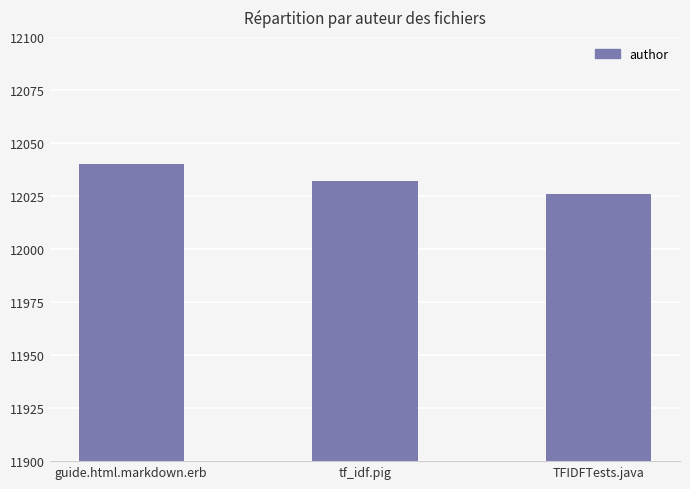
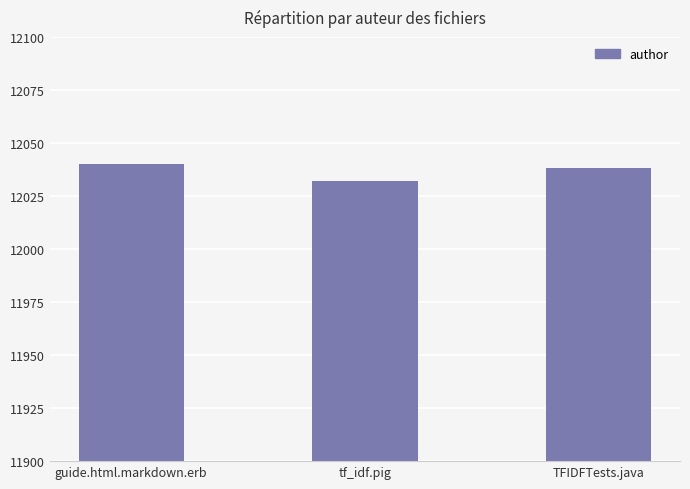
TFIDFTests.java: 12026 -> 12038
